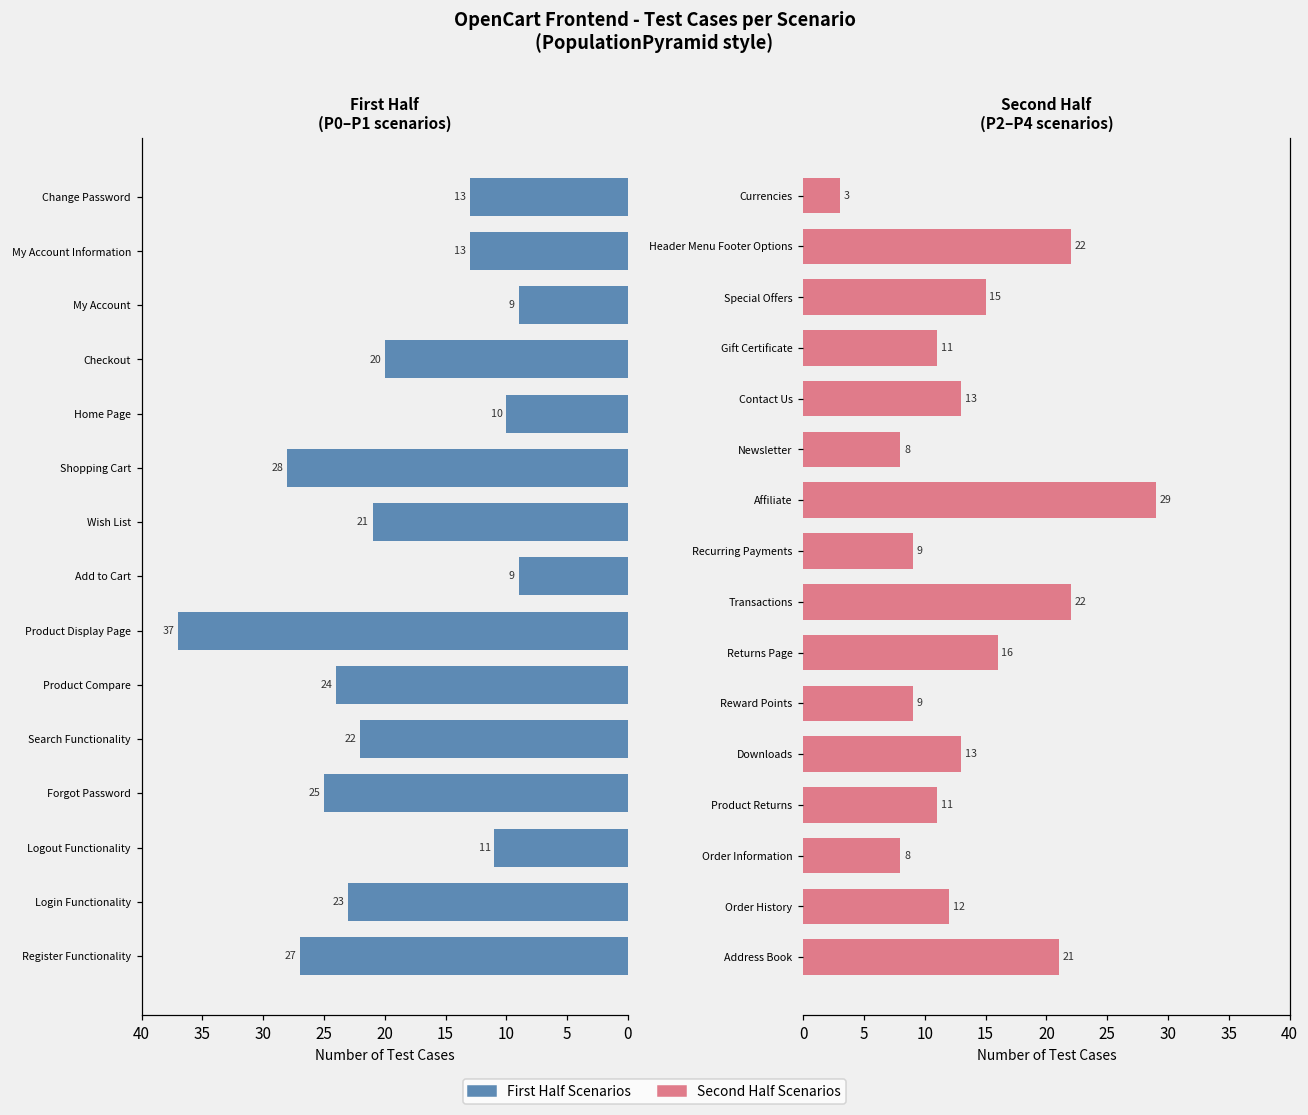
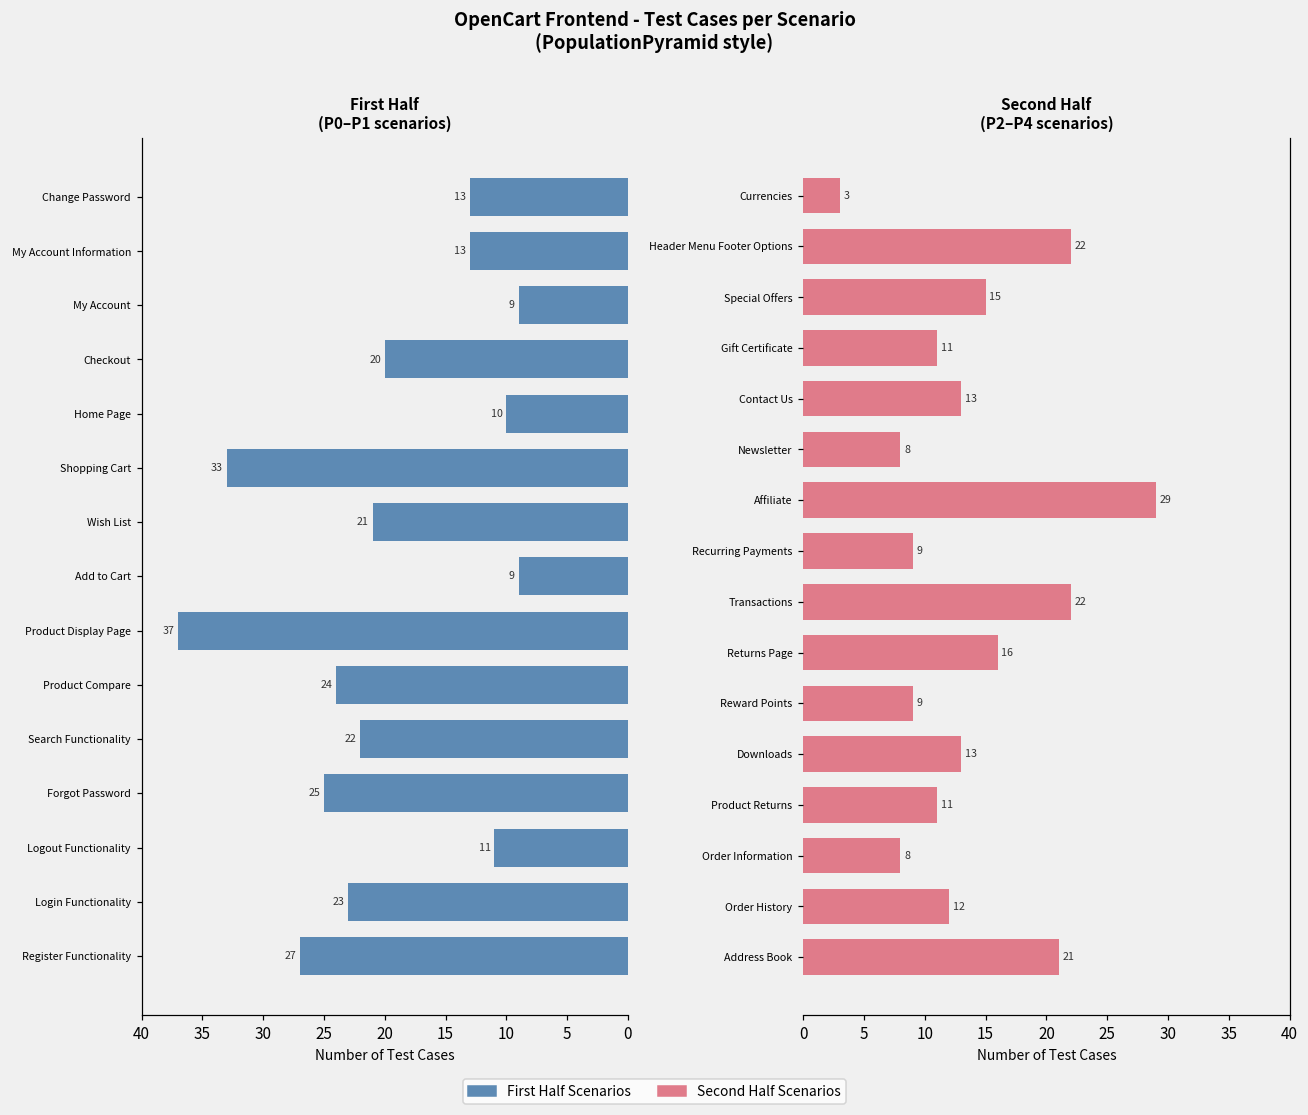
First Half (P0–P1 scenarios), Shopping Cart: 28 -> 33
